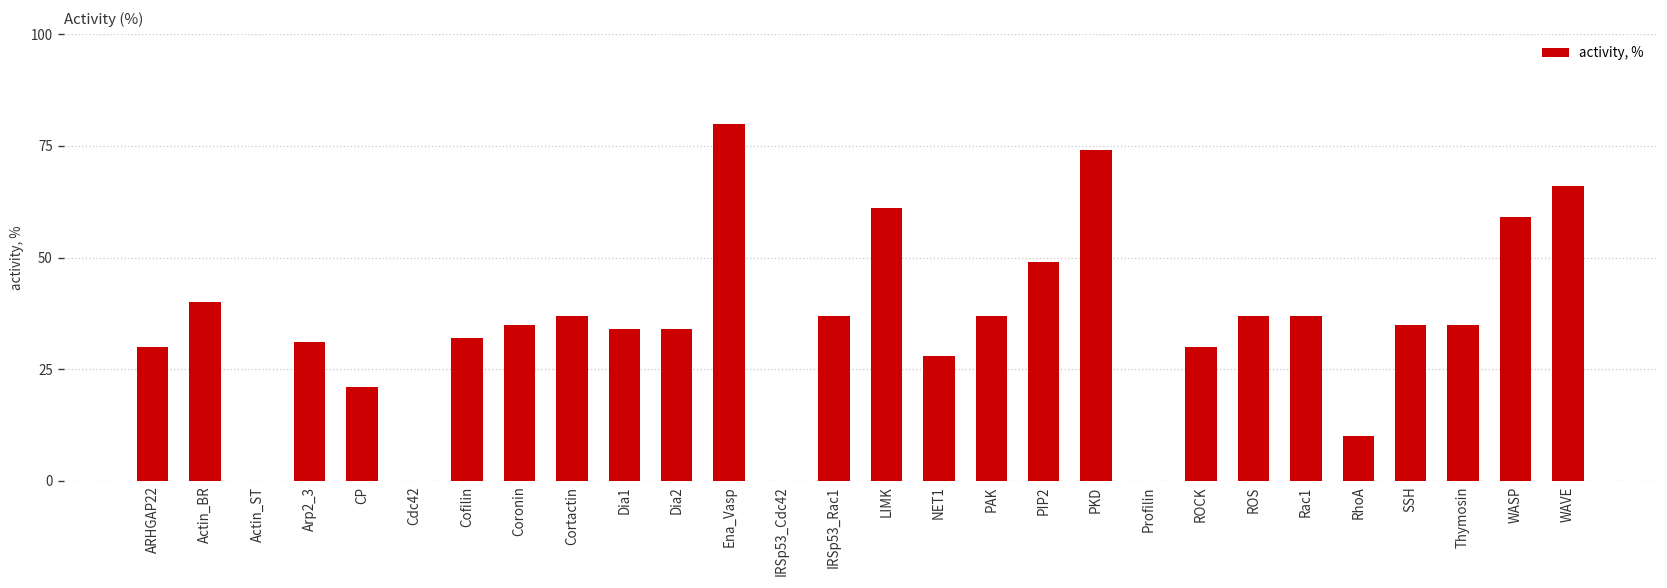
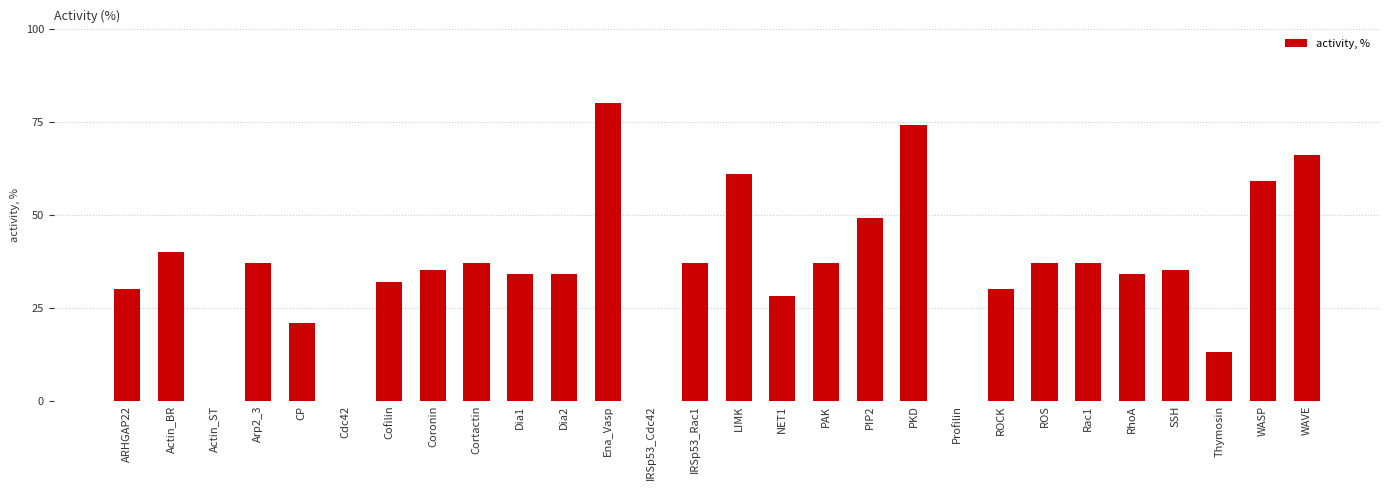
Arp2_3: 31 -> 37
RhoA: 10 -> 34
Thymosin: 35 -> 13
